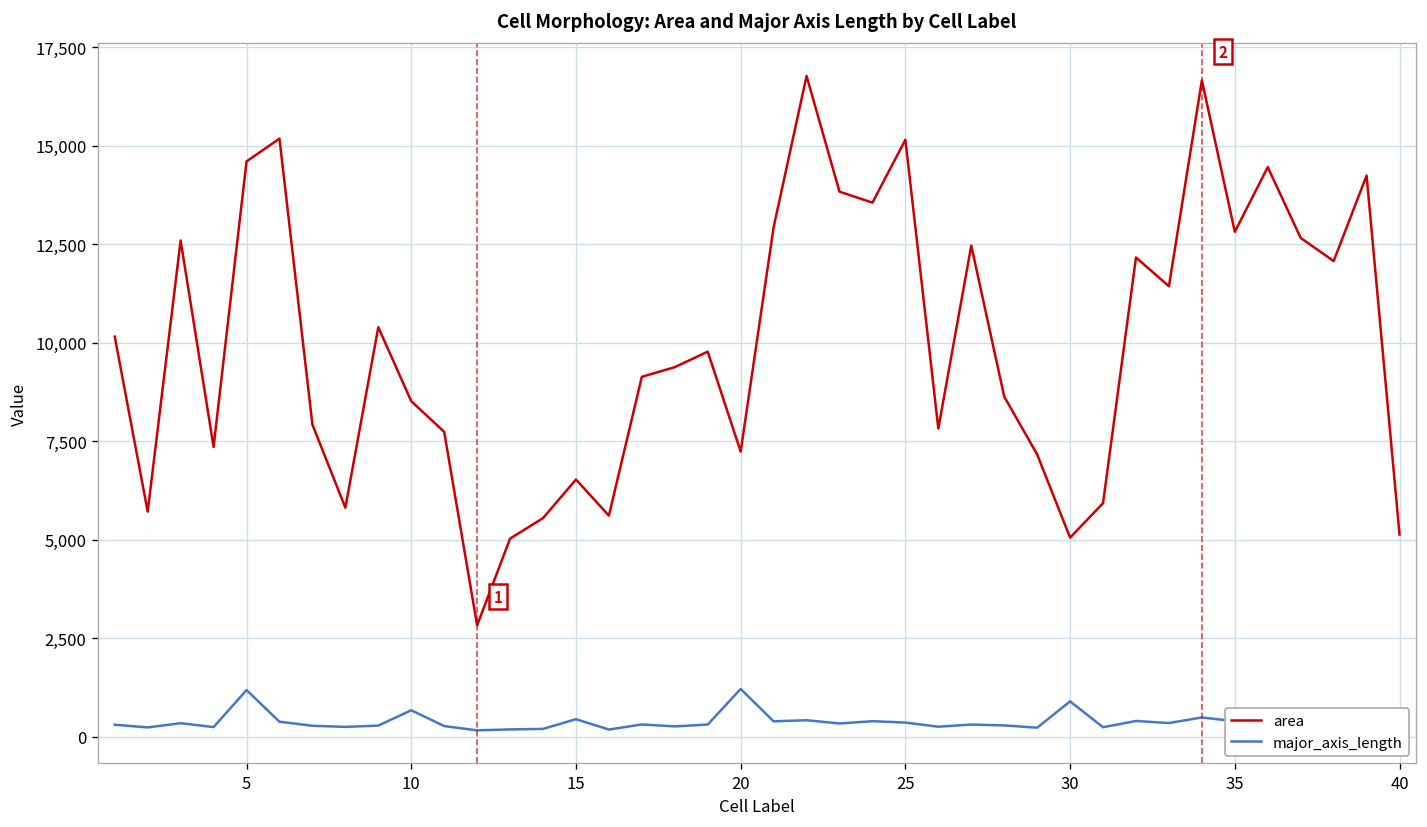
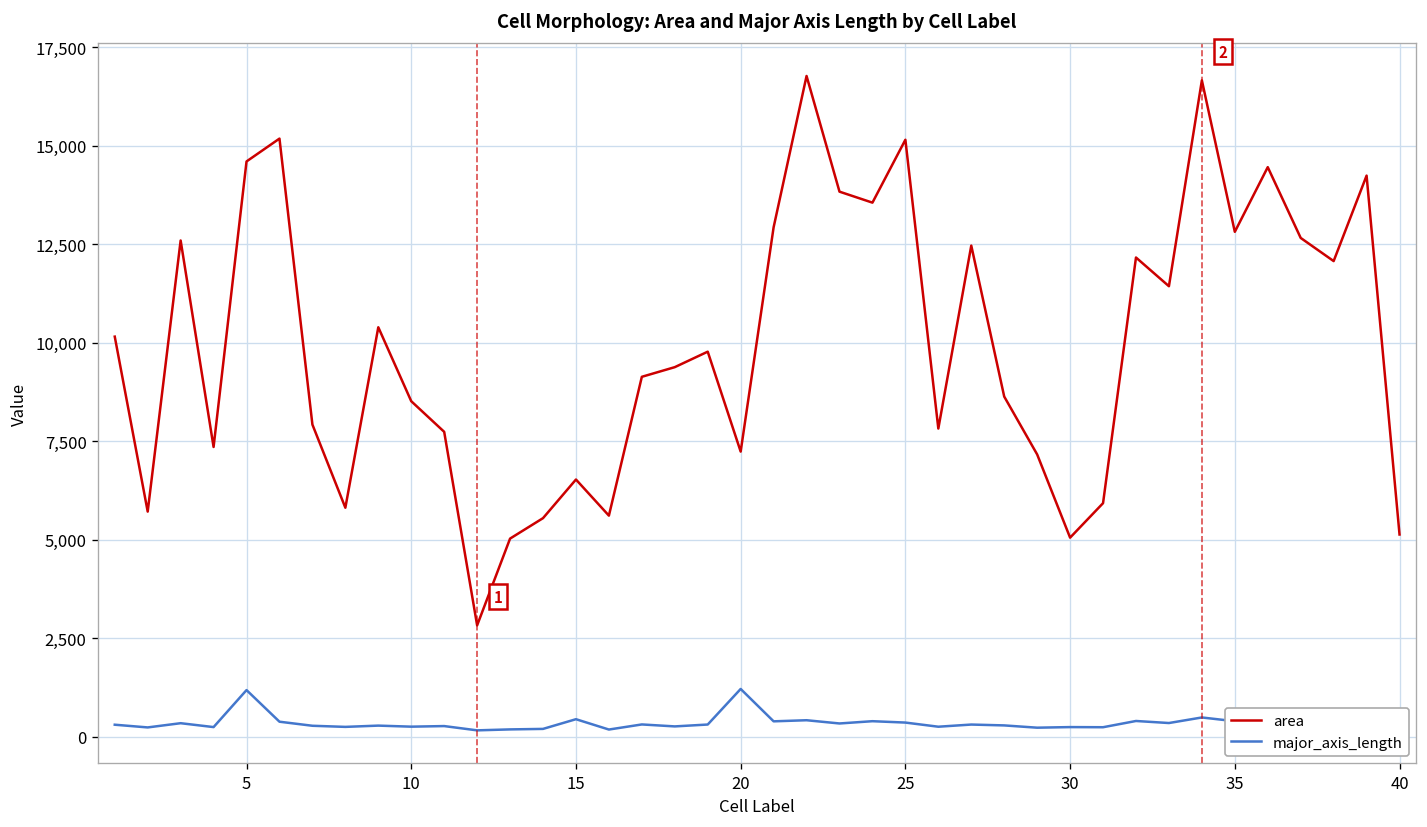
major_axis_length, 10: 700 -> 300
major_axis_length, 30: 900 -> 200
